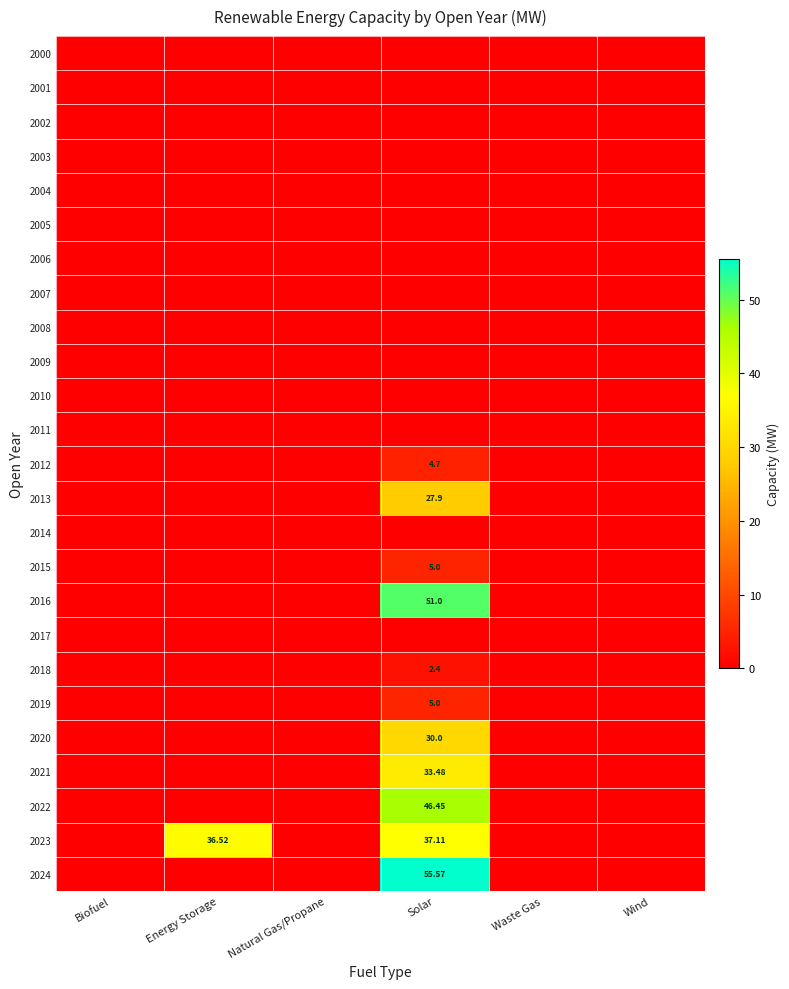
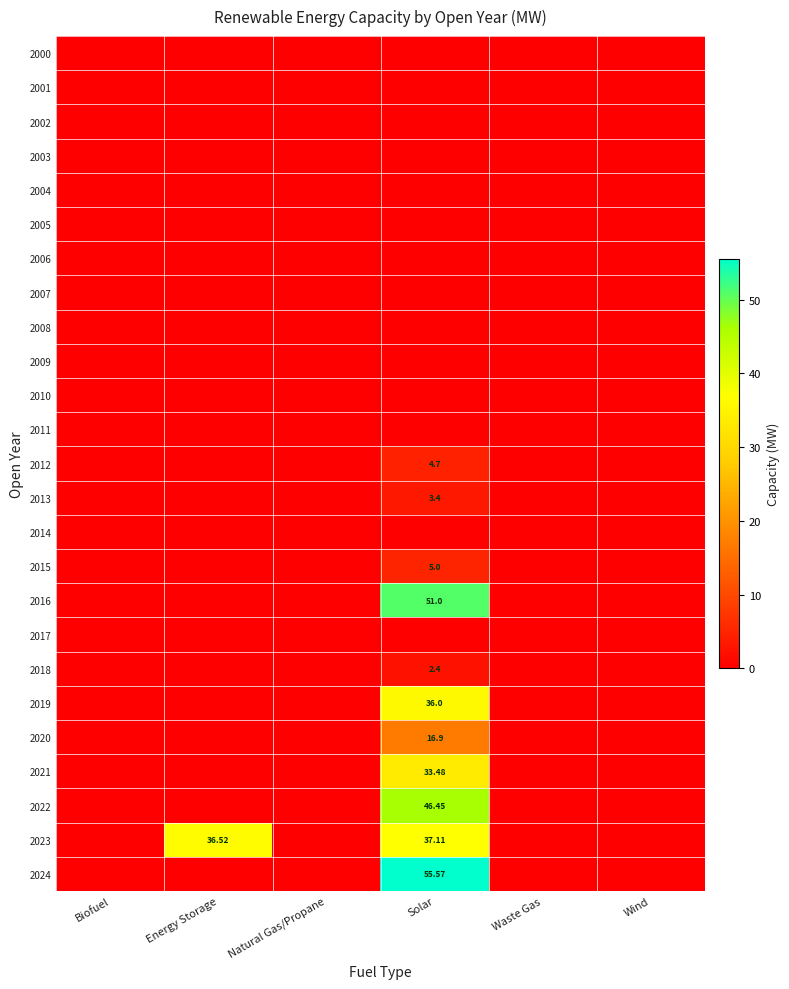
2013, Solar: 27.9 -> 3.4
2019, Solar: 5.0 -> 36.0
2020, Solar: 30.0 -> 16.9
